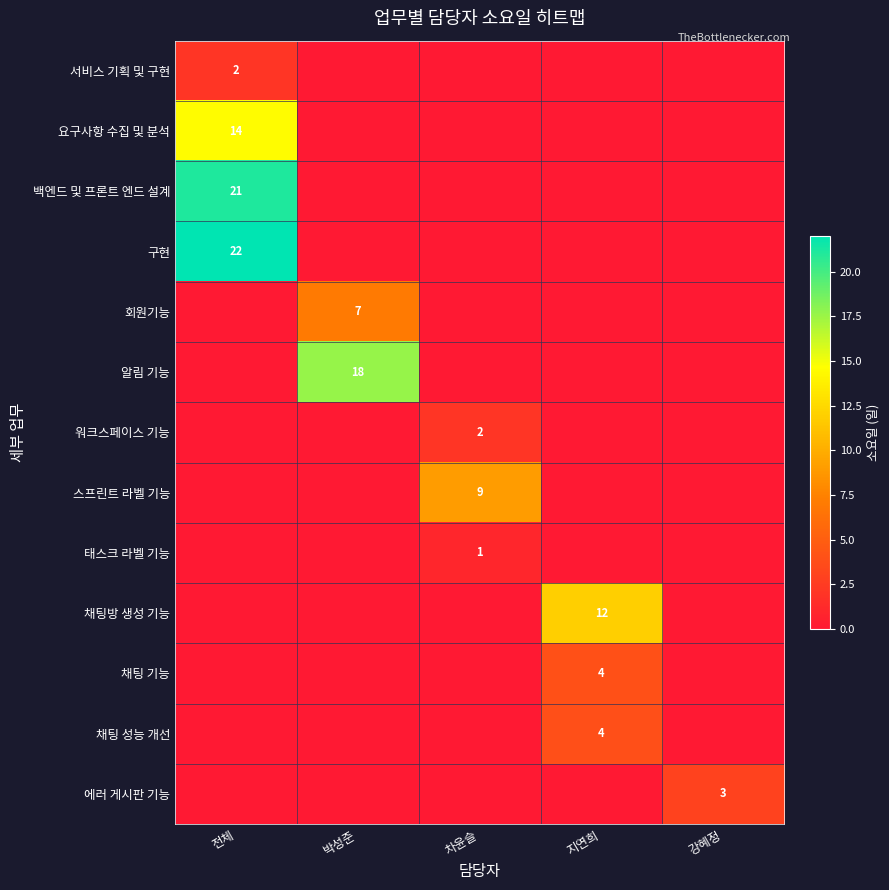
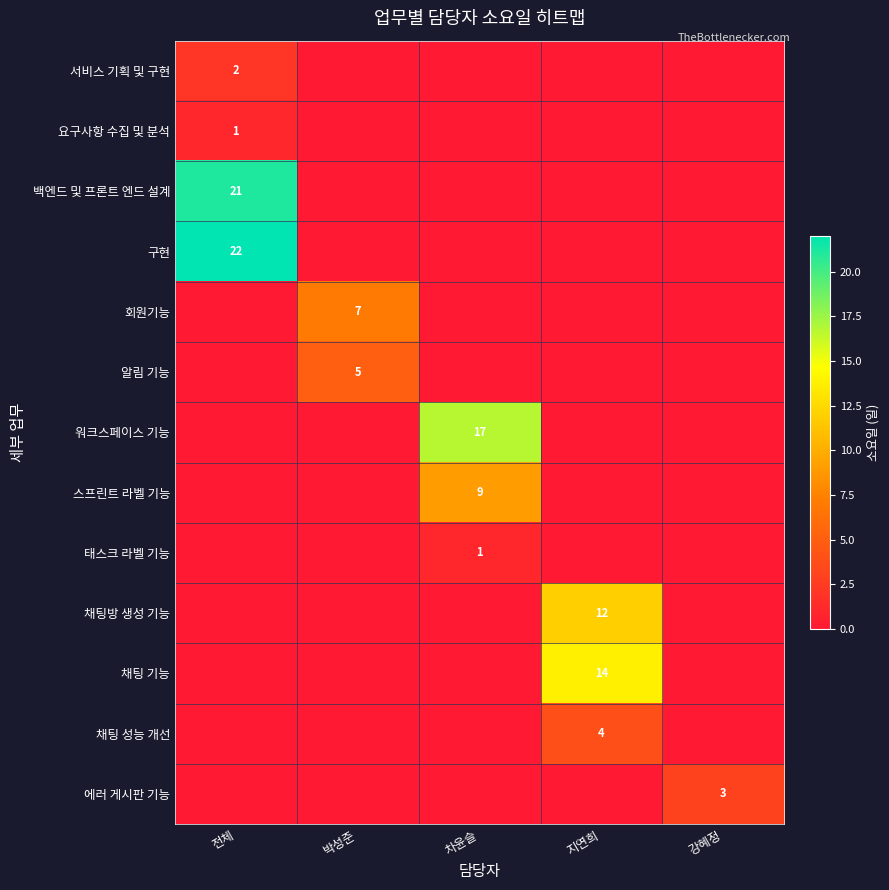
요구사항 수집 및 분석, 전체: 14 -> 1
알림 기능, 박성준: 18 -> 5
워크스페이스 기능, 차윤슬: 2 -> 17
채팅 기능, 지연희: 4 -> 14
